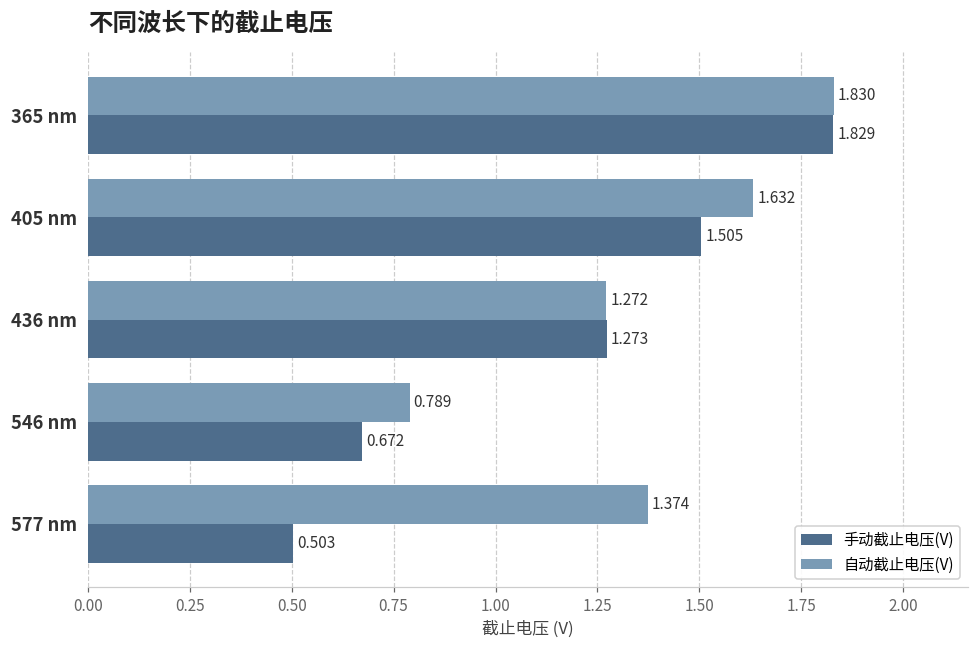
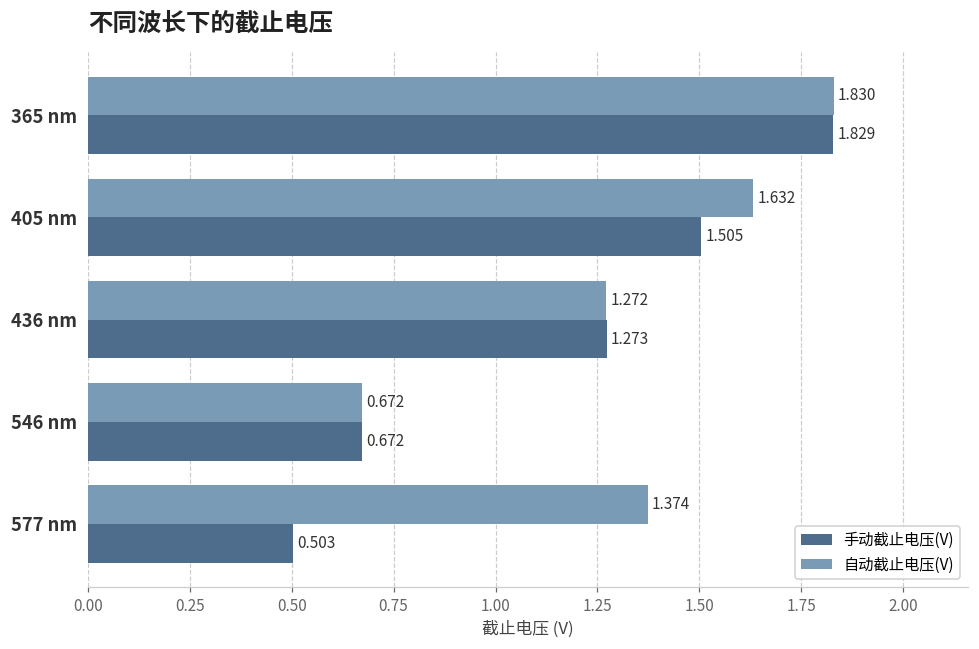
自动截止电压(V), 546 nm: 0.789 -> 0.672
